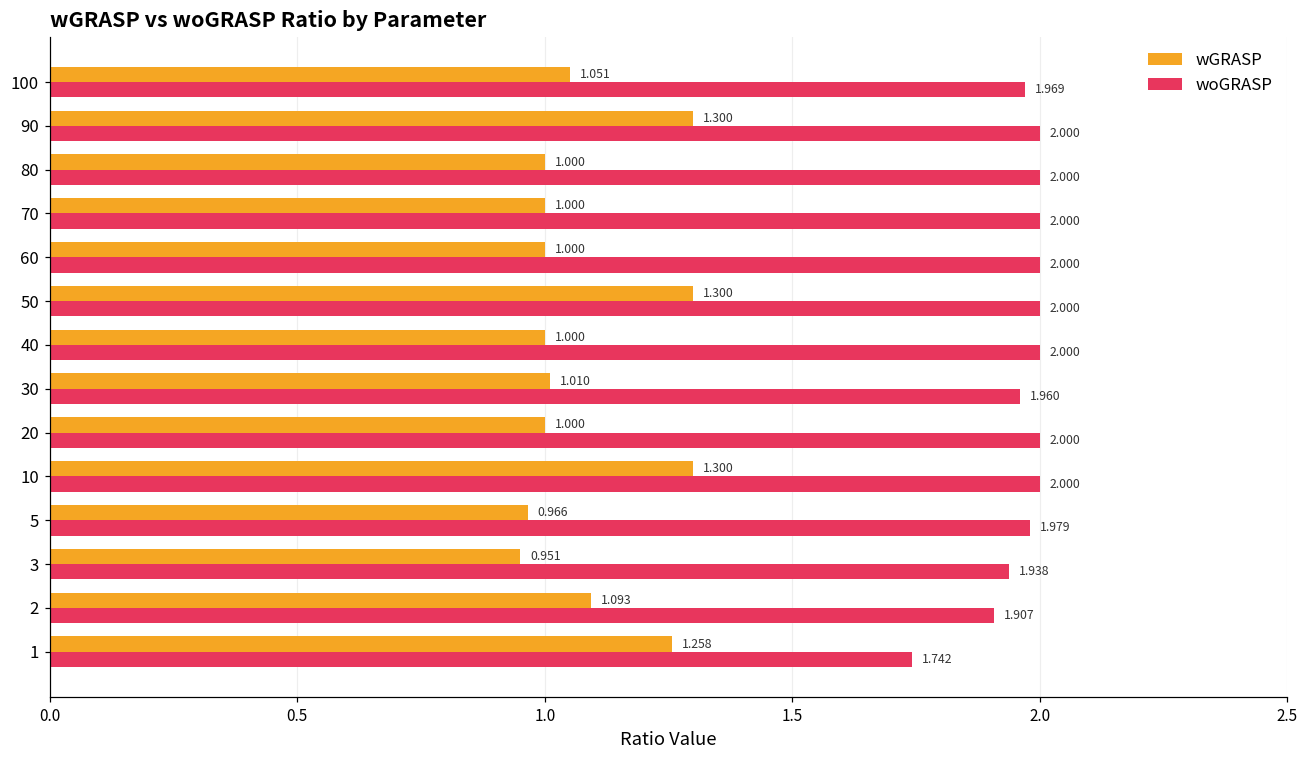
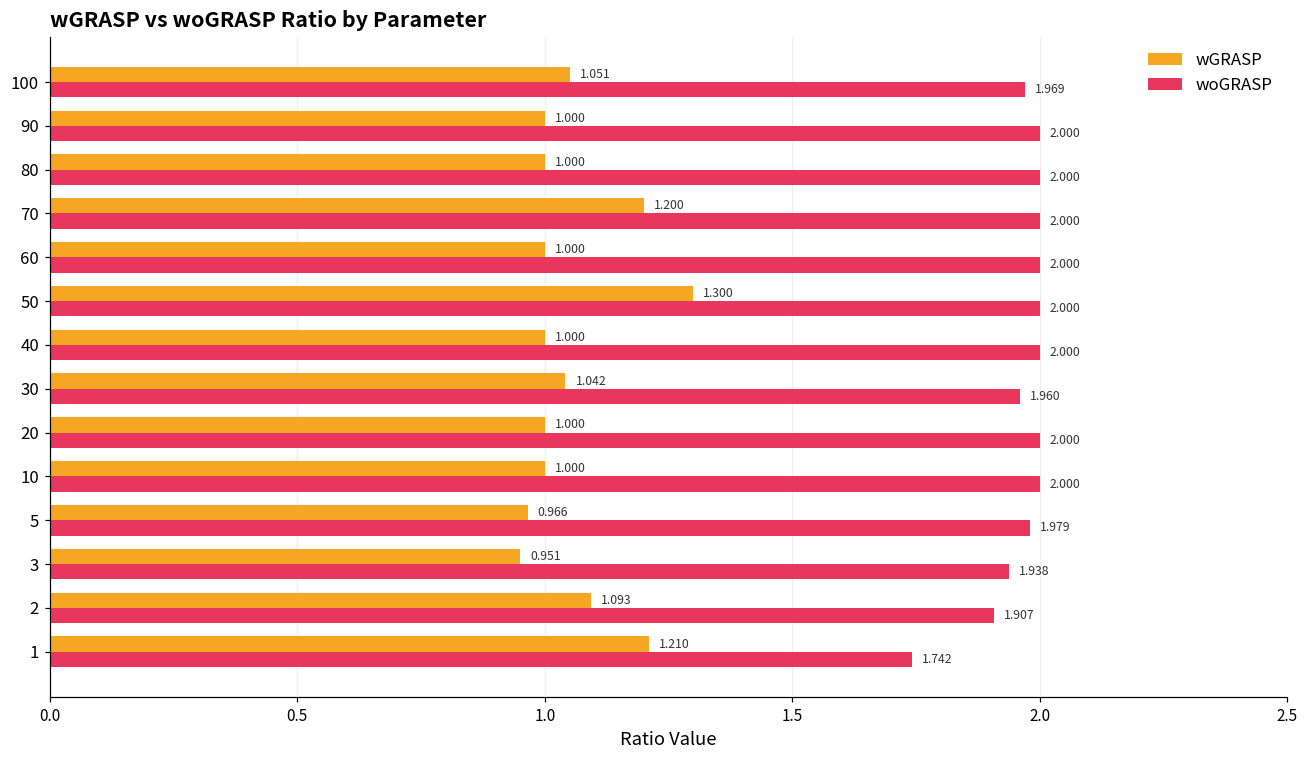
wGRASP, 90: 1.300 -> 1.000
wGRASP, 70: 1.000 -> 1.200
wGRASP, 30: 1.010 -> 1.042
wGRASP, 10: 1.300 -> 1.000
wGRASP, 1: 1.258 -> 1.210
